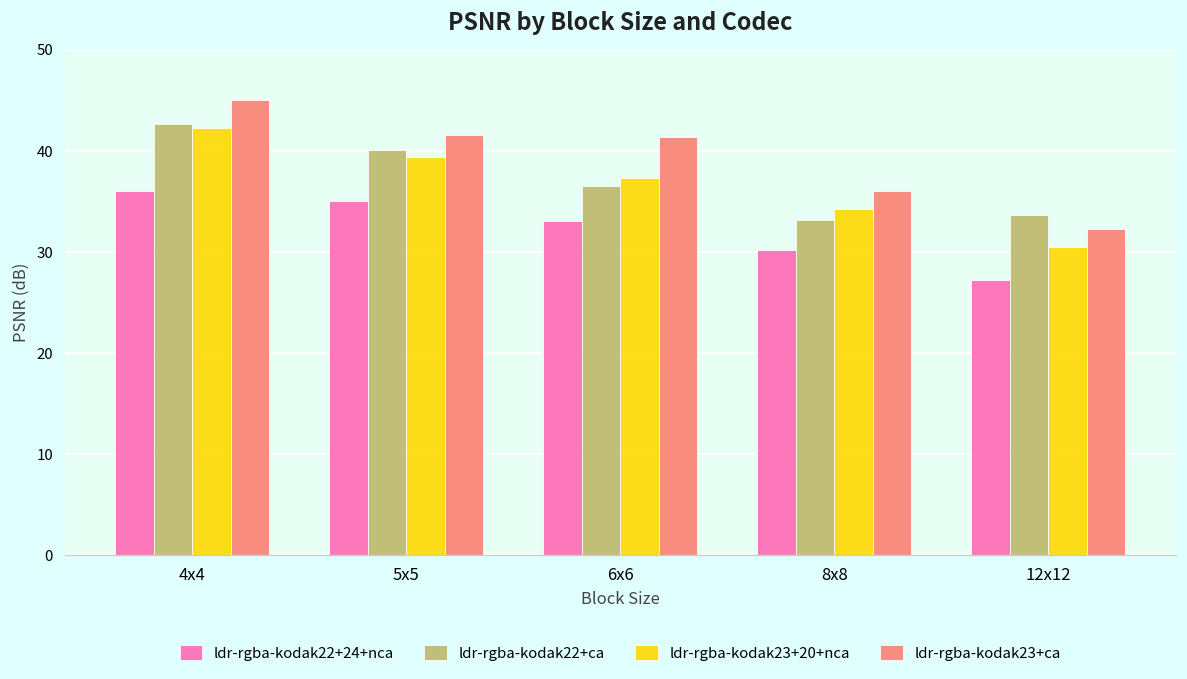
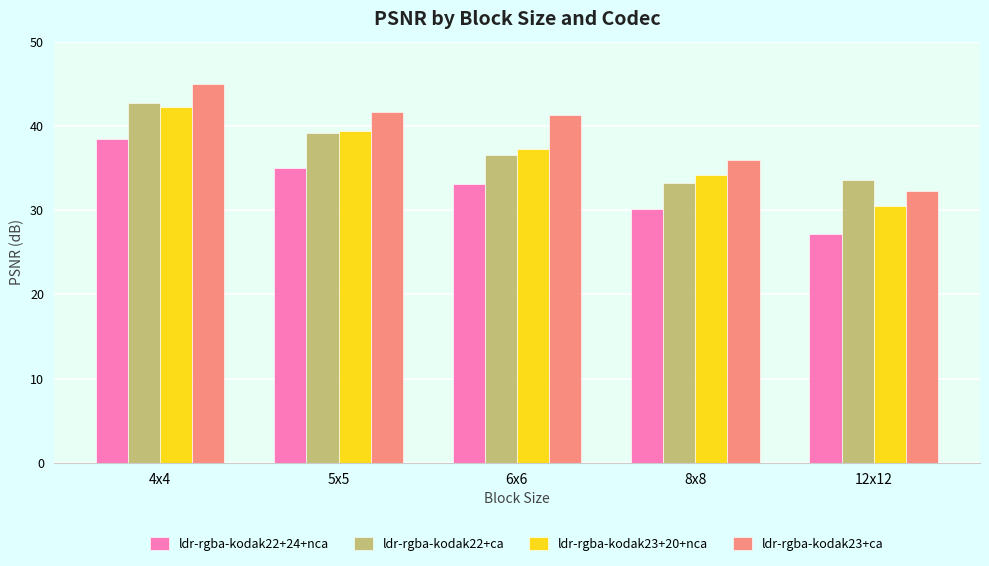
ldr-rgba-kodak22+24+nca, 4x4: 36 -> 38
ldr-rgba-kodak22+ca, 5x5: 40 -> 39
